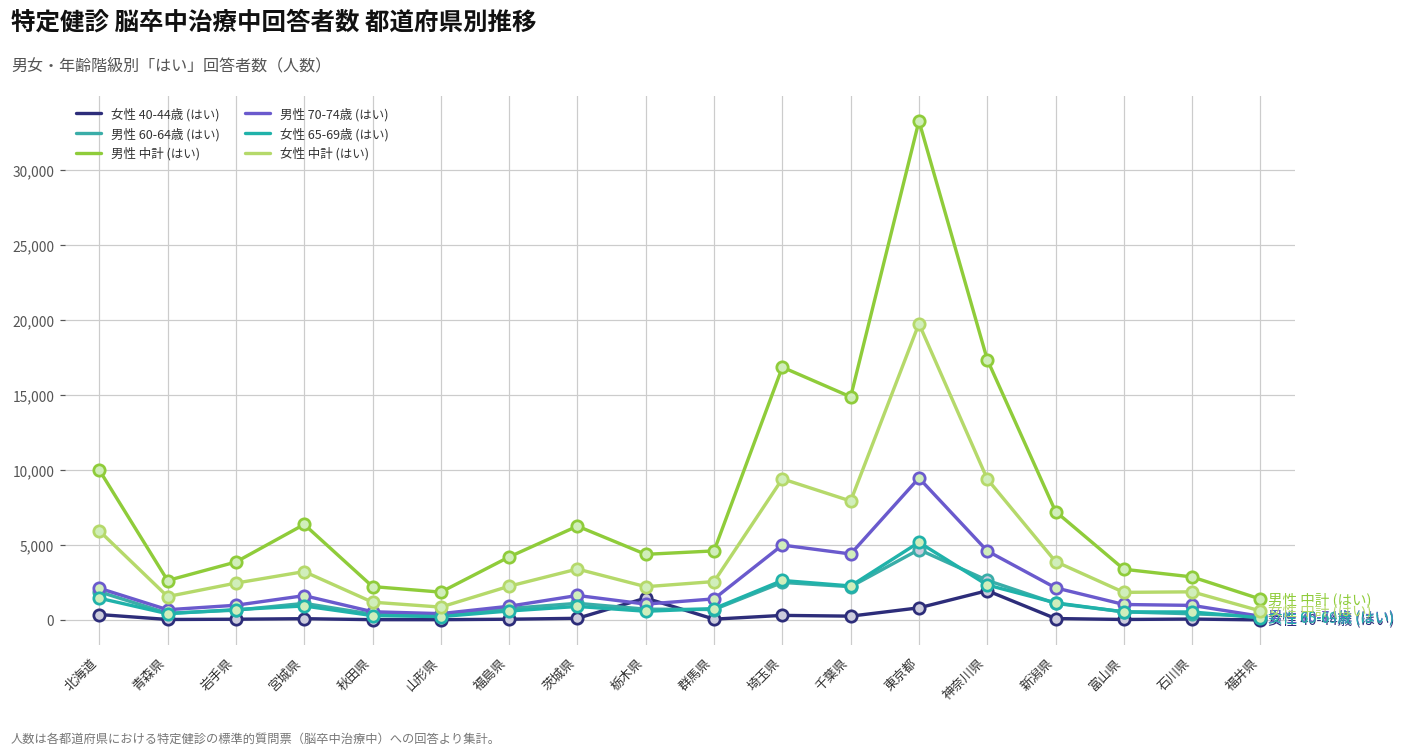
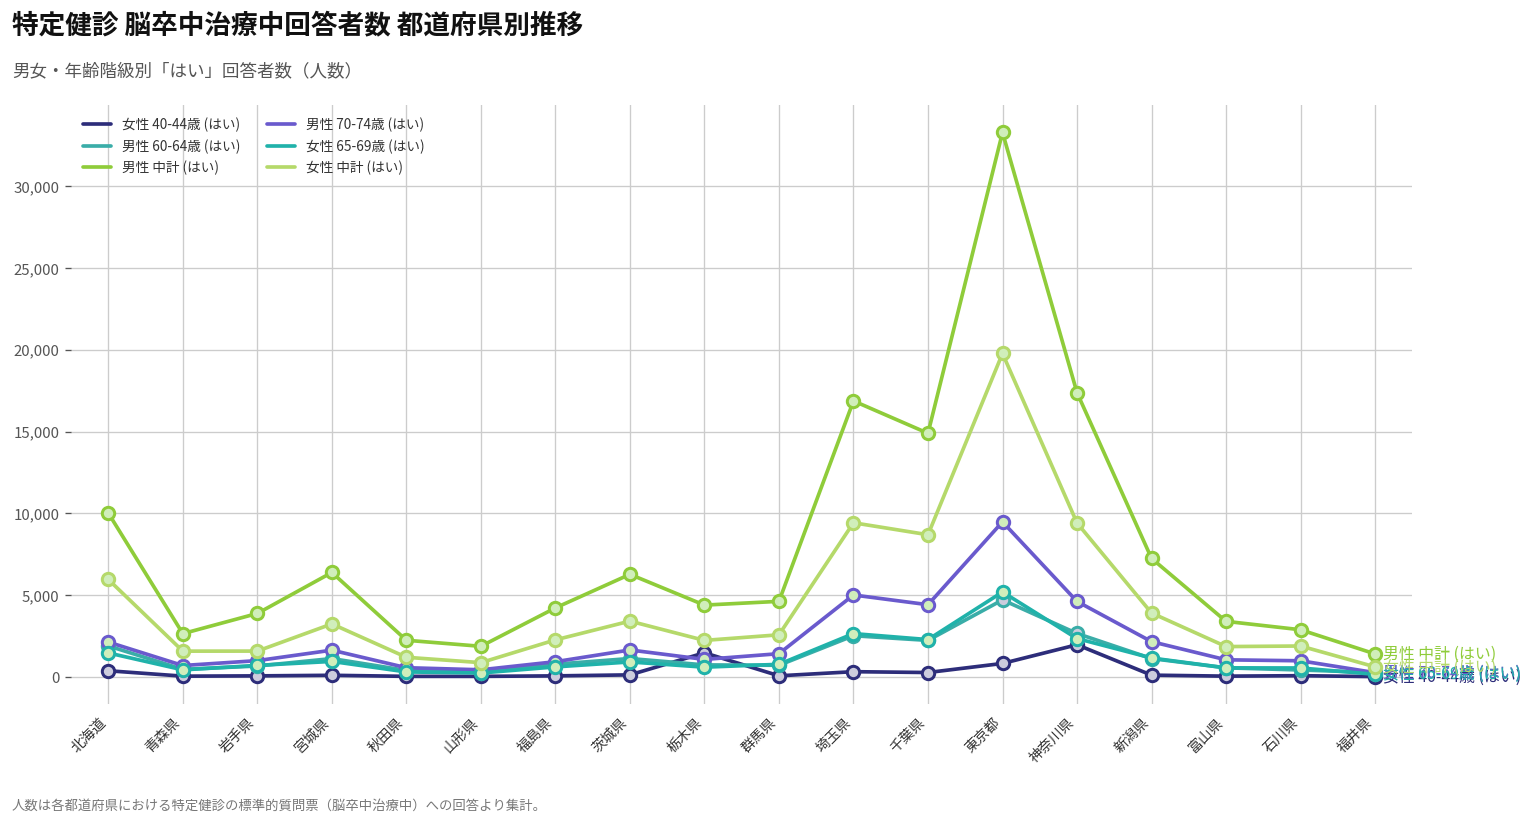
女性 中計 (はい), 岩手県: 2,500 -> 1,600
女性 中計 (はい), 千葉県: 7,900 -> 8,700
